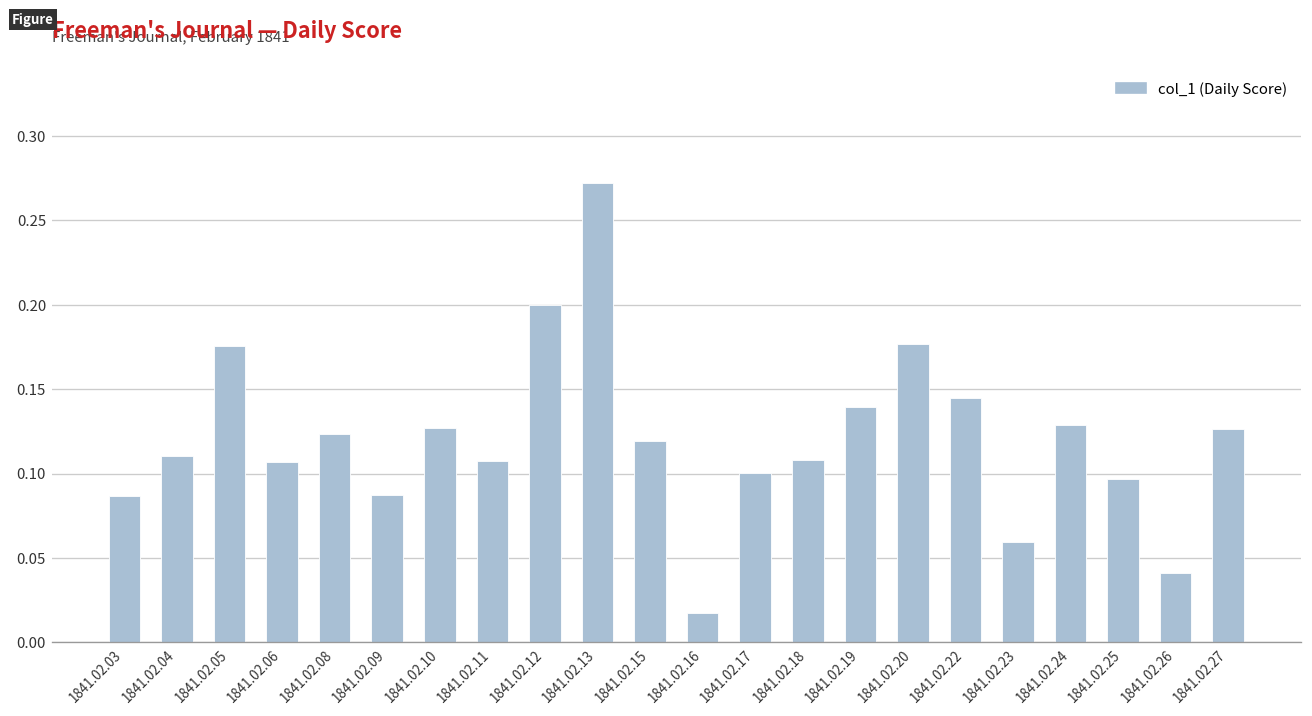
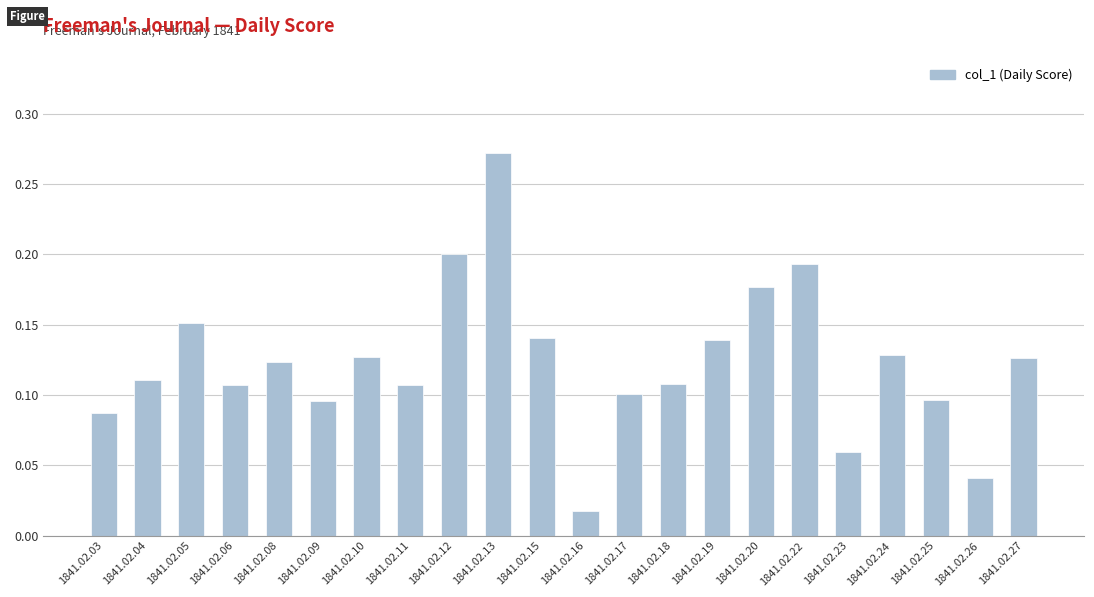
1841.02.05: 0.175 -> 0.151
1841.02.09: 0.087 -> 0.096
1841.02.15: 0.119 -> 0.141
1841.02.22: 0.145 -> 0.193
